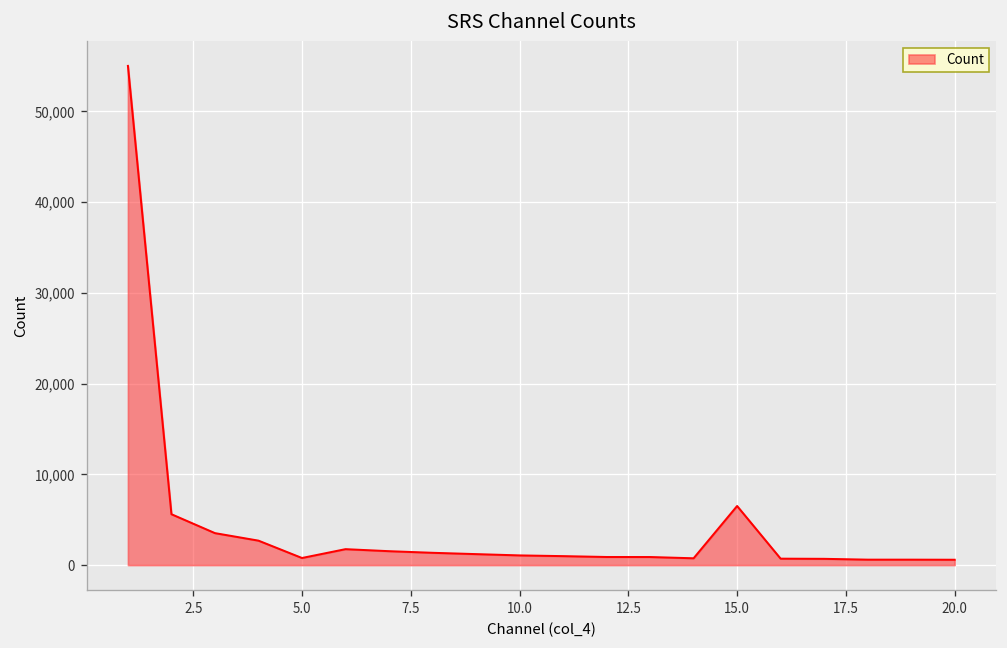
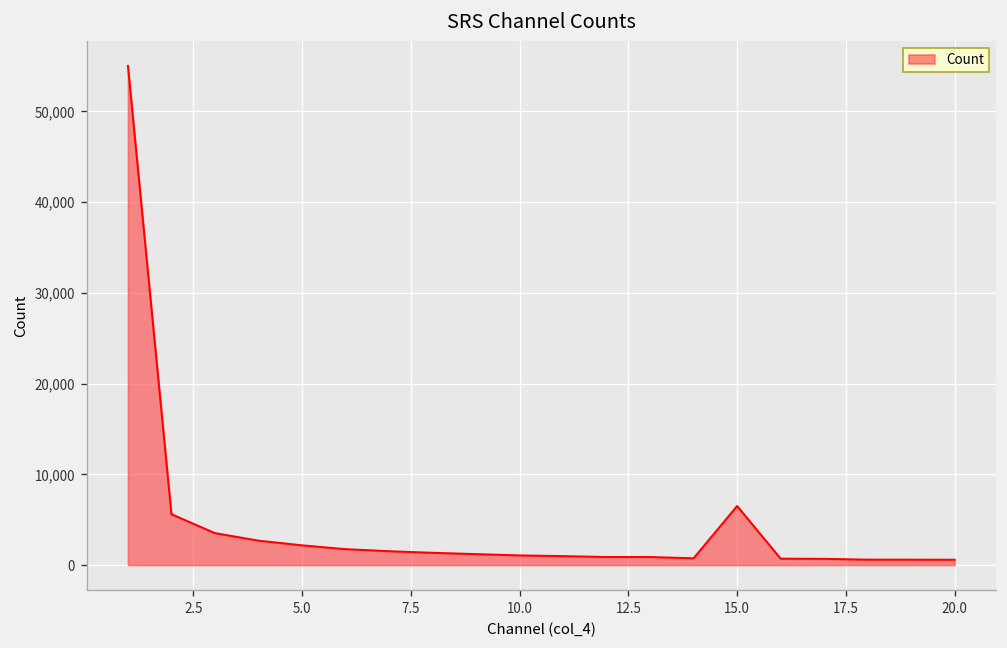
5.0: 1,000 -> 2,000
